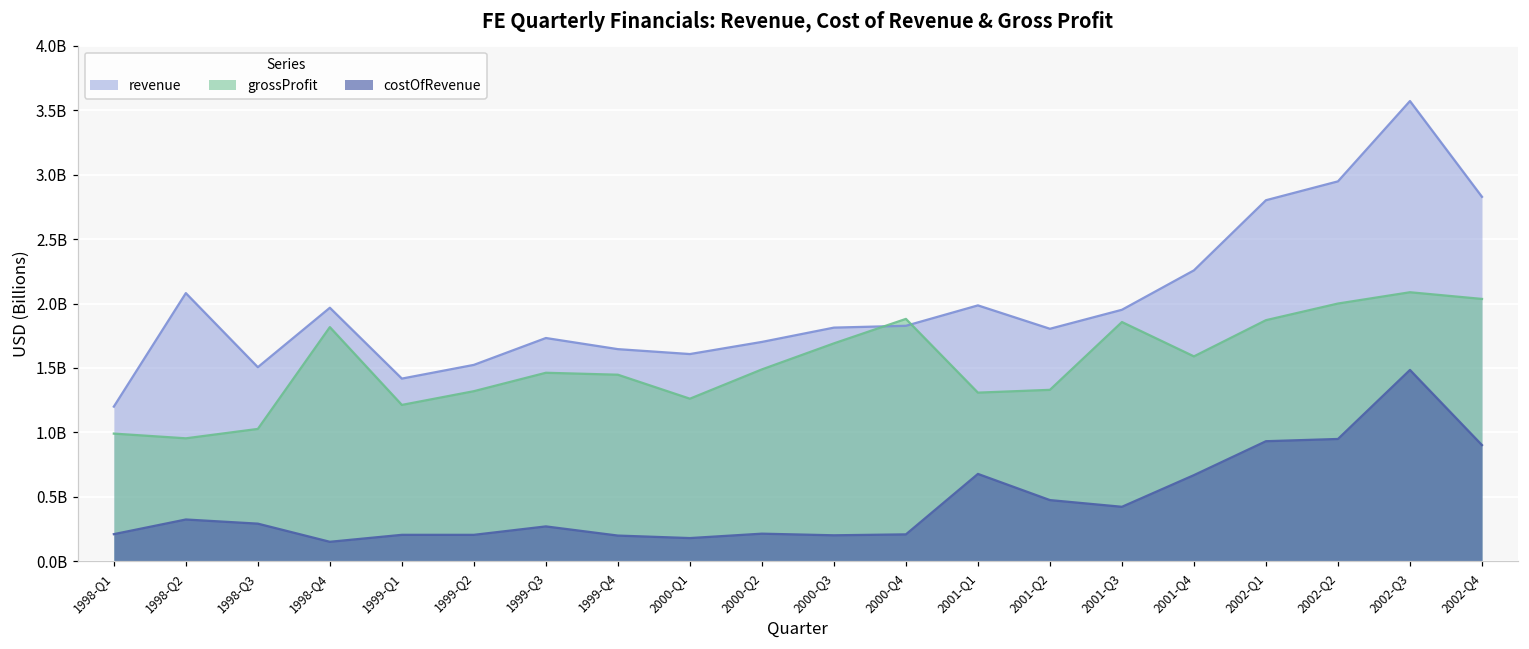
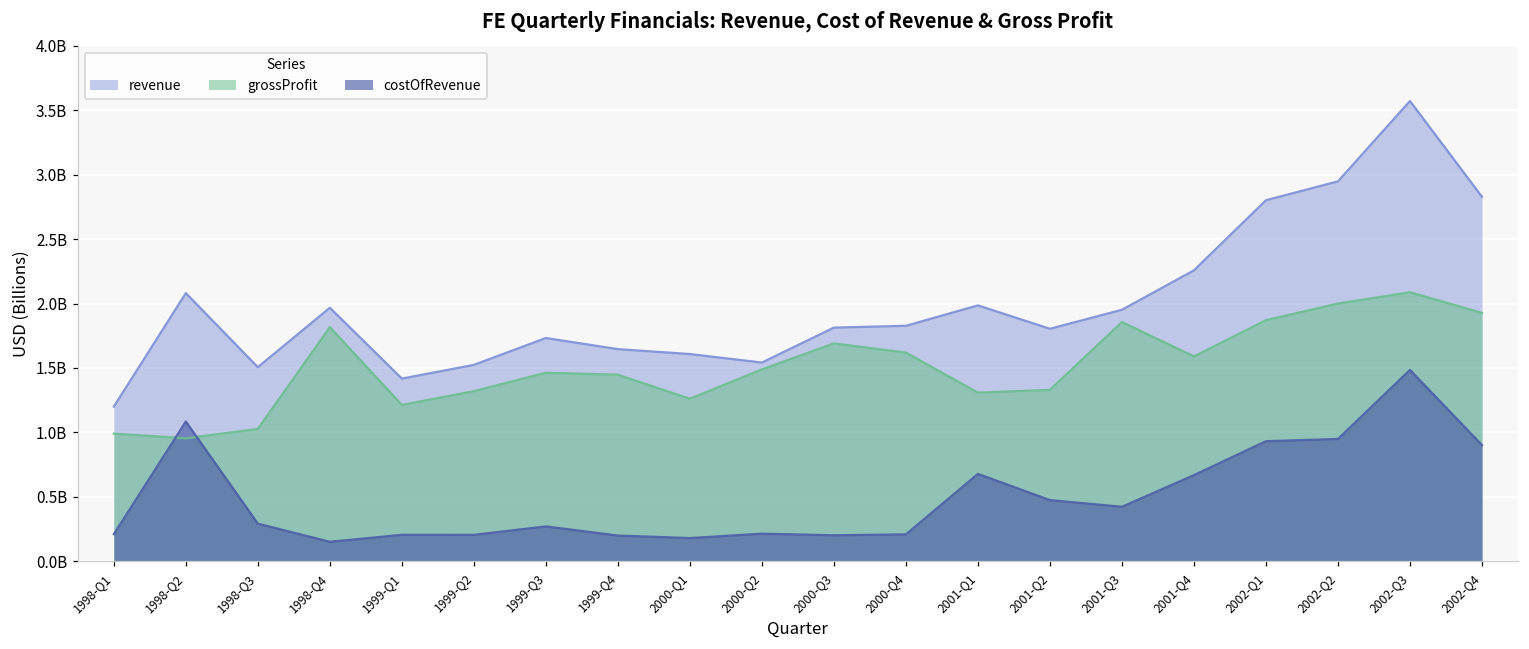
costOfRevenue, 1998-Q2: 320000000 -> 1080000000
revenue, 2000-Q2: 1700000000 -> 1540000000
grossProfit, 2000-Q4: 1880000000 -> 1620000000
grossProfit, 2002-Q4: 2040000000 -> 1930000000
